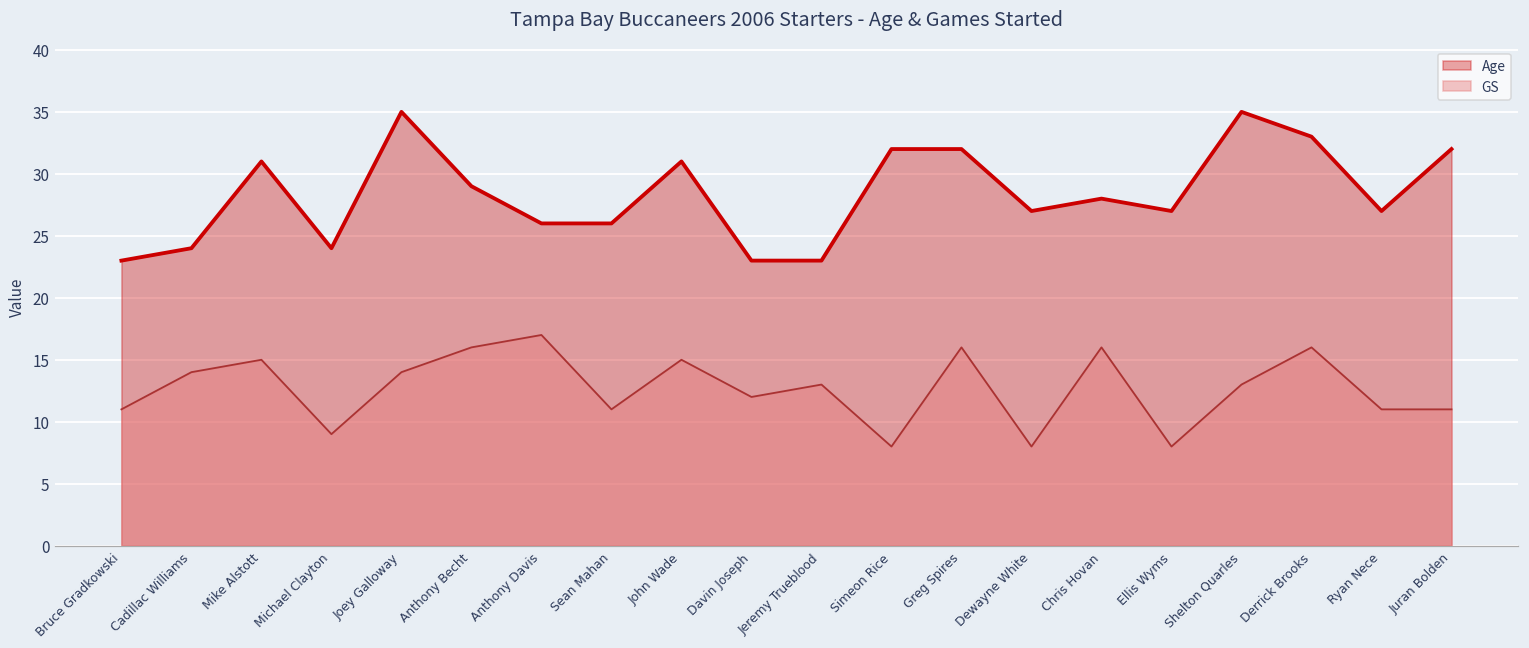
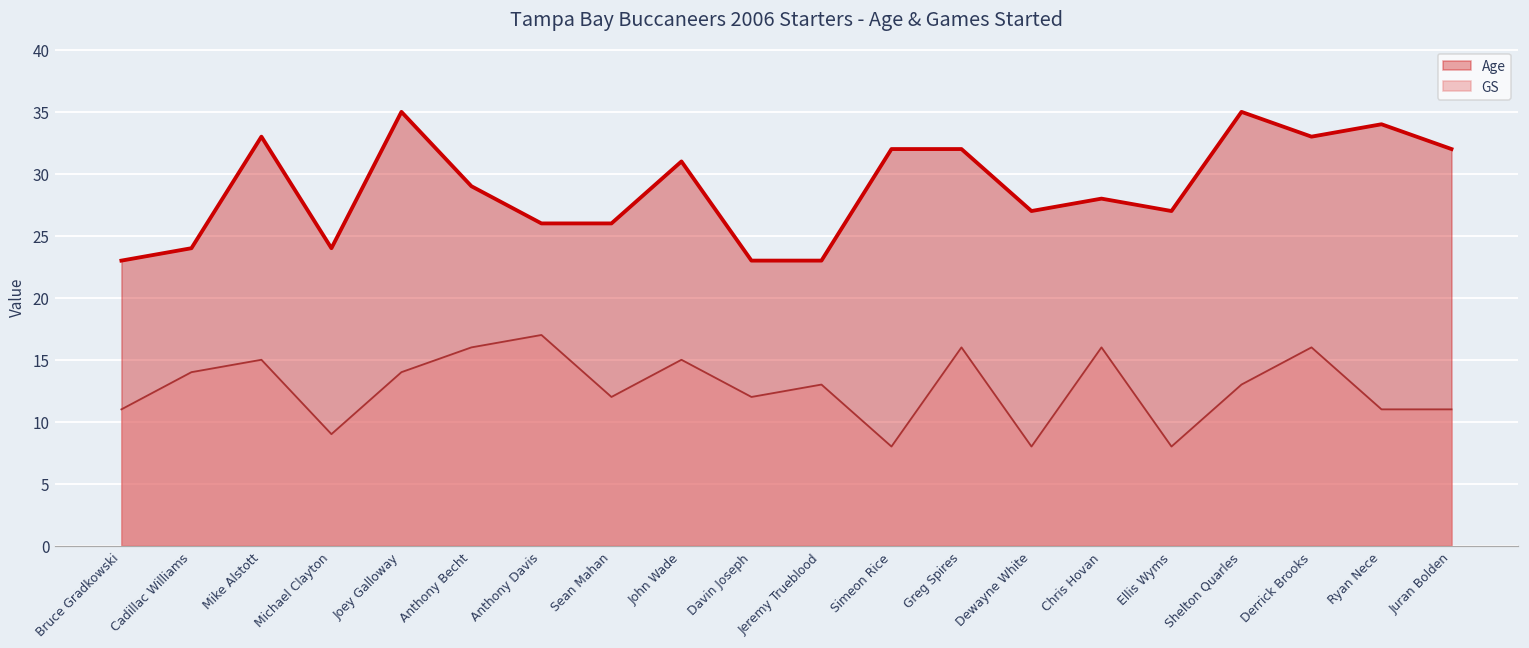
Age, Mike Alstott: 31 -> 33
GS, Sean Mahan: 11 -> 12
Age, Ryan Nece: 27 -> 34
